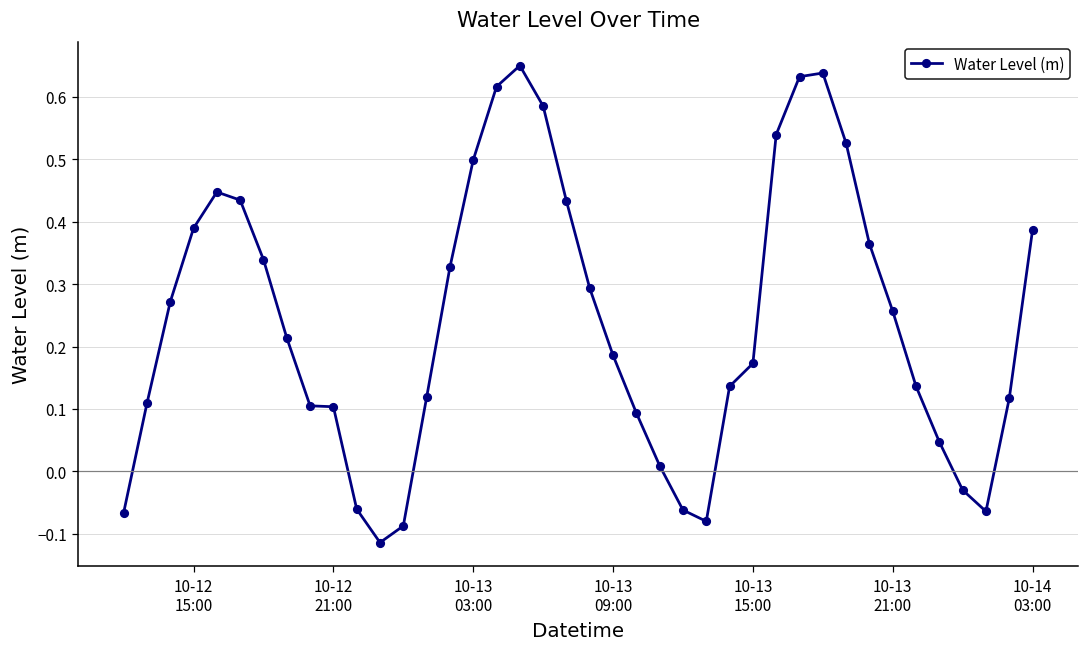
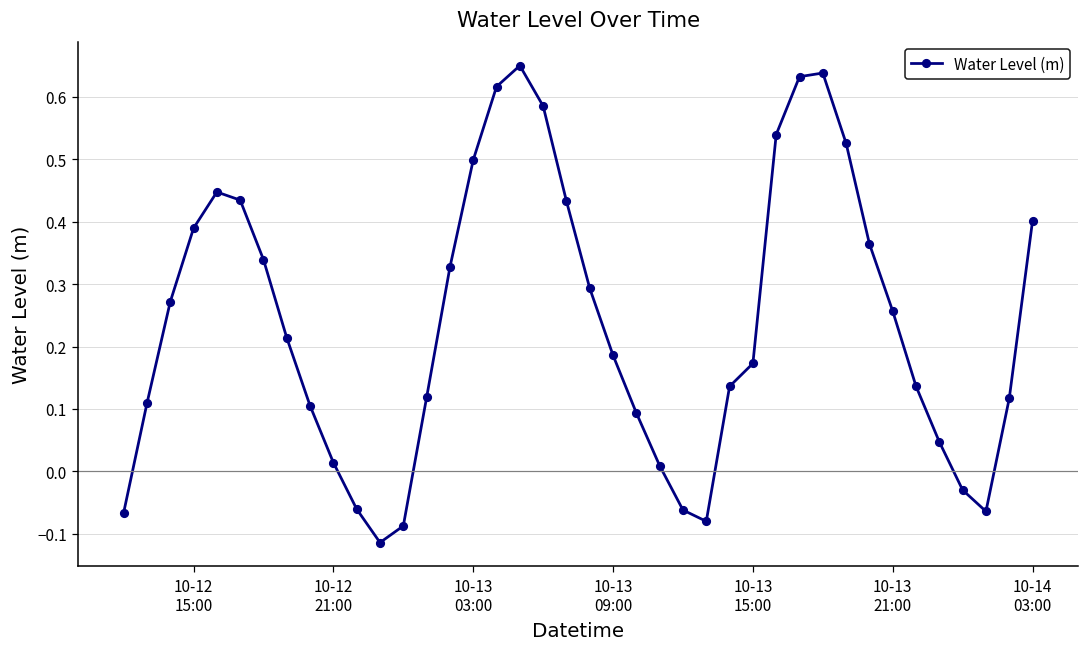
10-12 21:00: 0.10 -> 0.01
10-14 03:00: 0.39 -> 0.40
